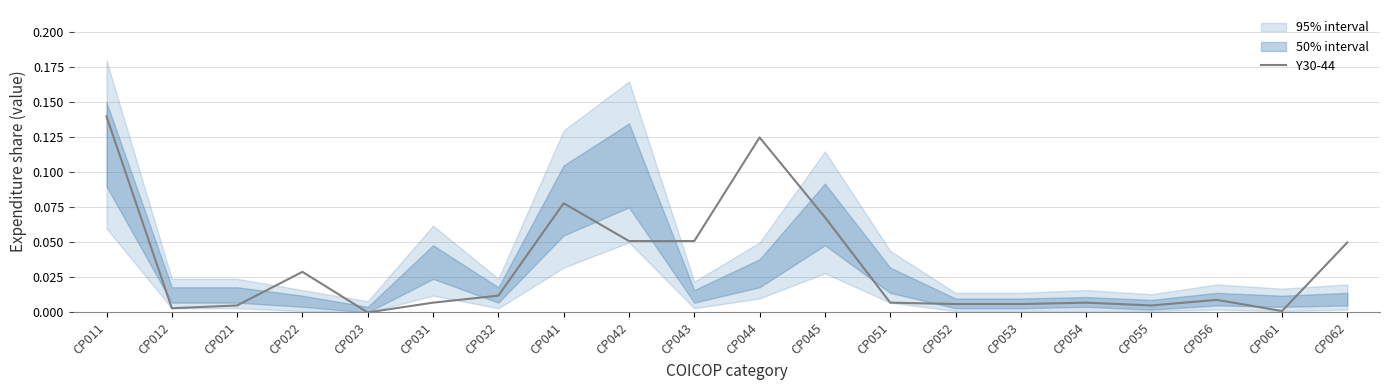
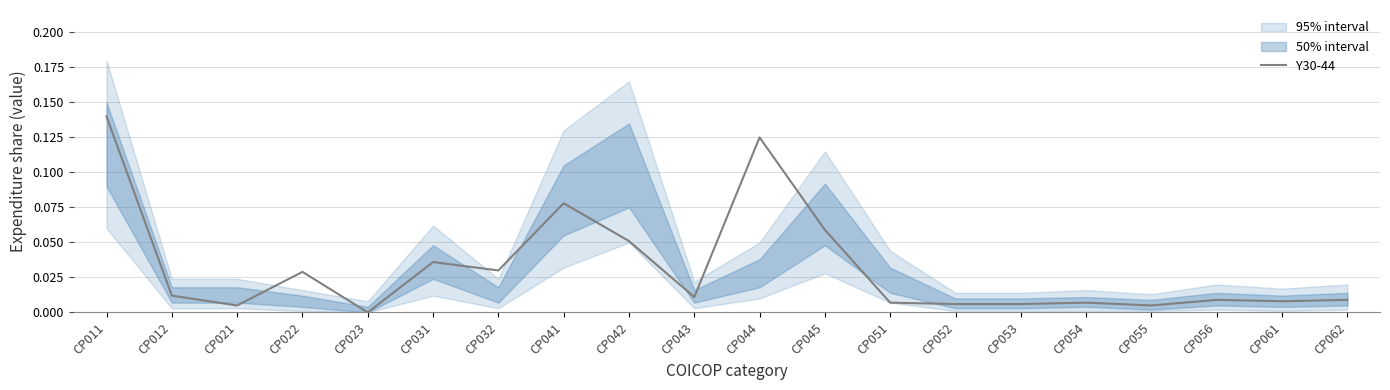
Y30-44, CP012: 0.003 -> 0.012
Y30-44, CP031: 0.007 -> 0.036
Y30-44, CP032: 0.012 -> 0.030
Y30-44, CP043: 0.051 -> 0.011
Y30-44, CP045: 0.068 -> 0.059
Y30-44, CP061: 0.001 -> 0.008
Y30-44, CP062: 0.050 -> 0.009
